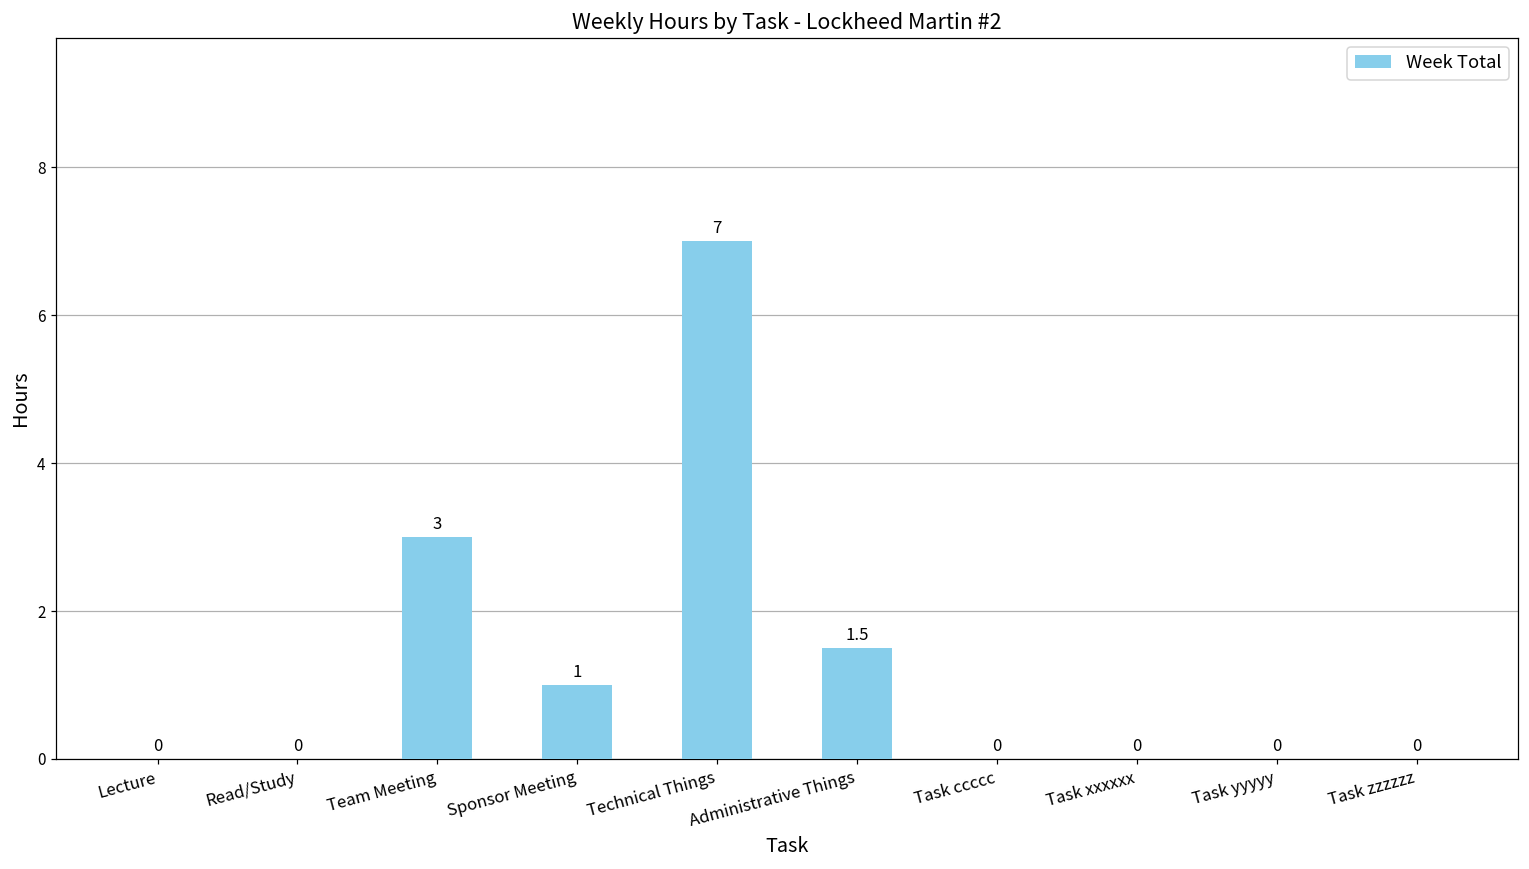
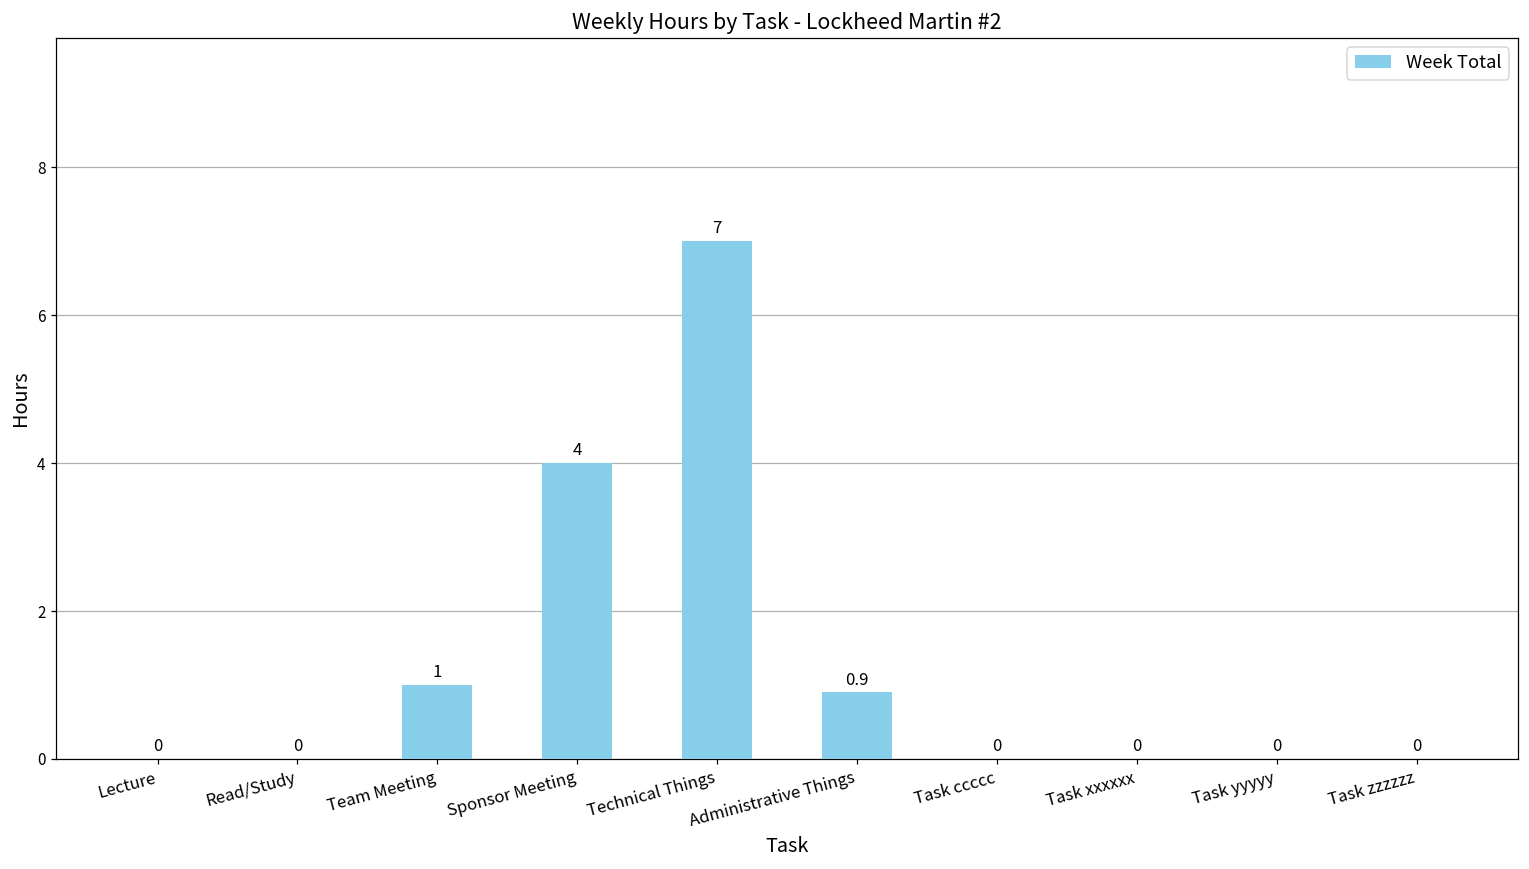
Team Meeting: 3 -> 1
Sponsor Meeting: 1 -> 4
Administrative Things: 1.5 -> 0.9
